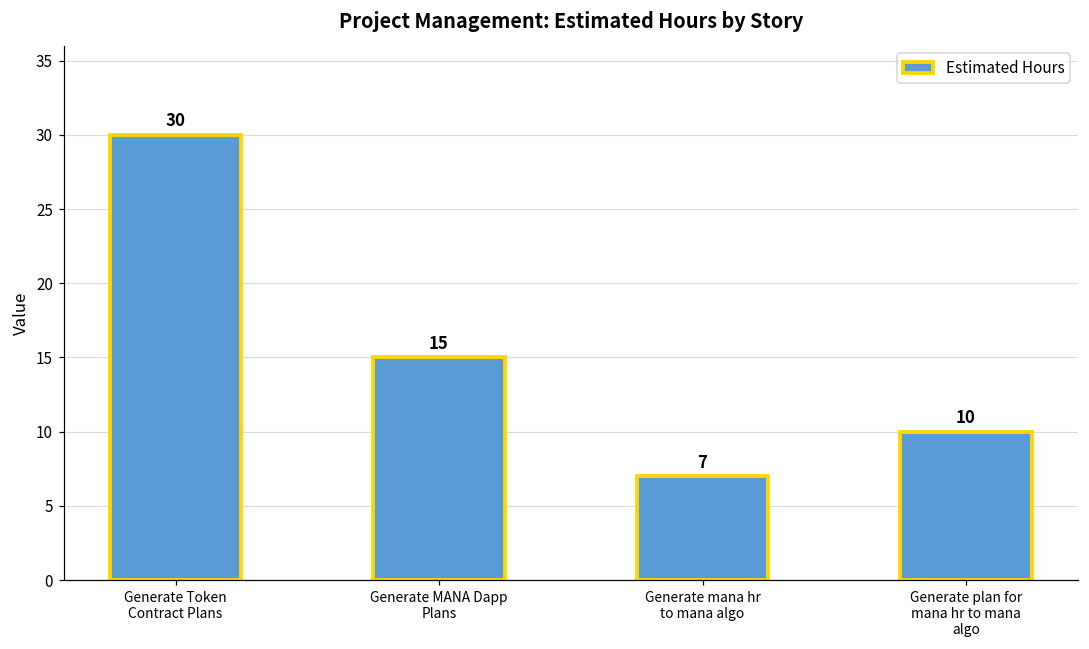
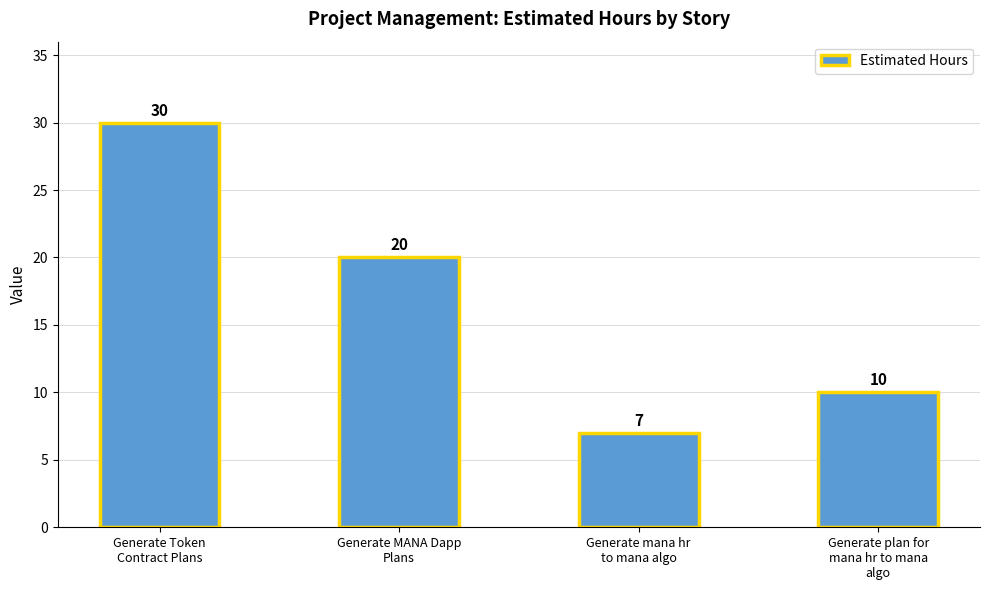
Generate MANA Dapp Plans: 15 -> 20
